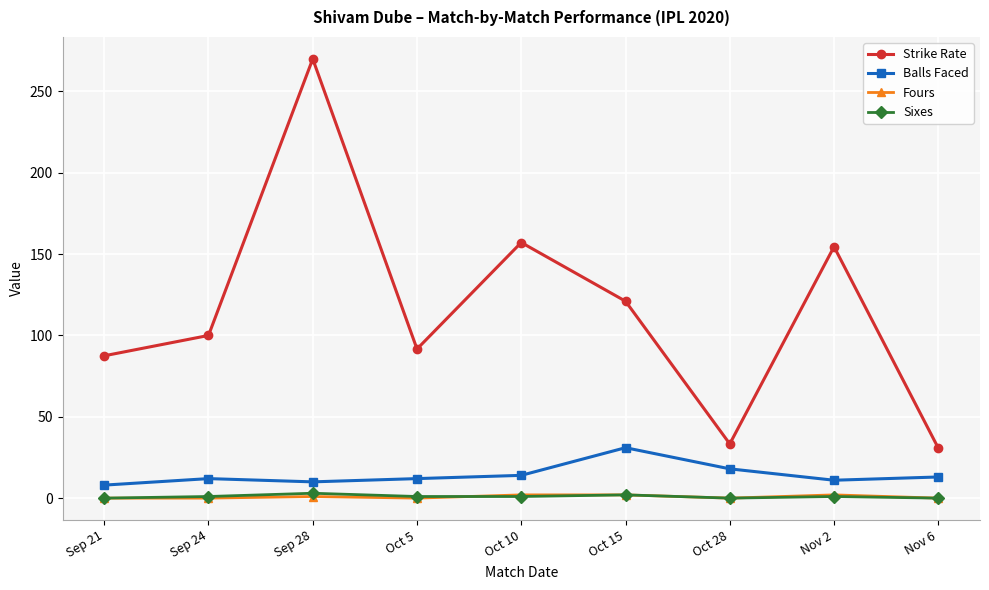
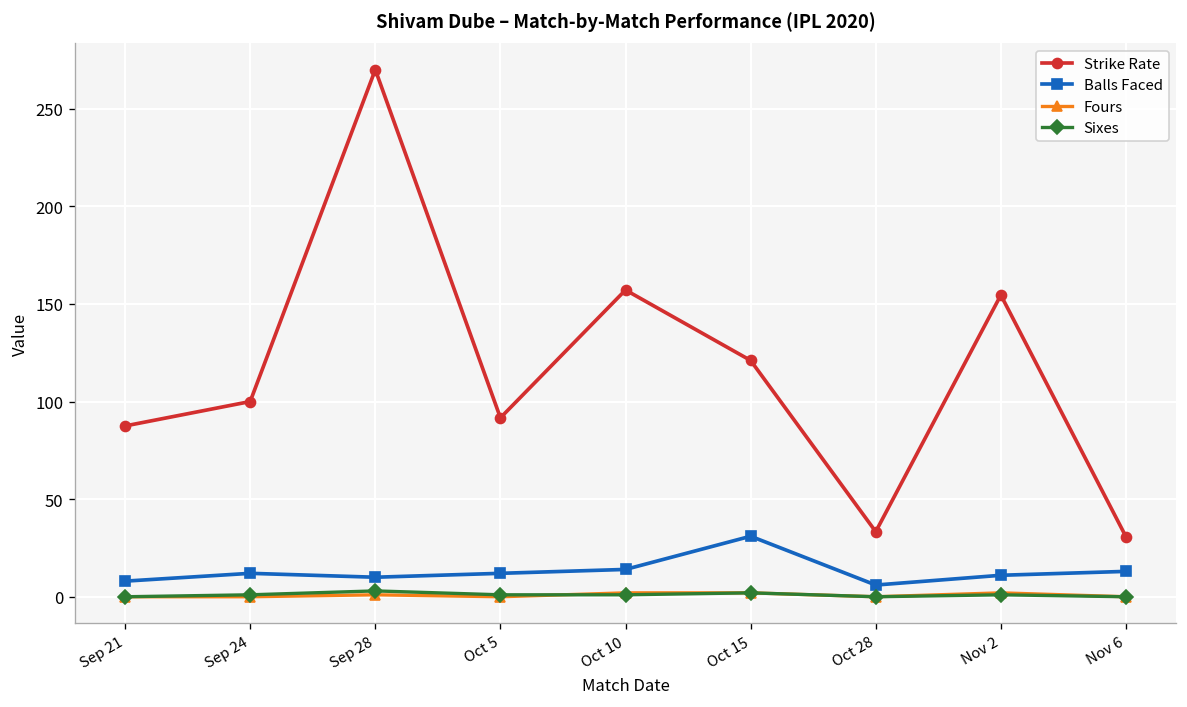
Balls Faced, Oct 28: 18 -> 6
